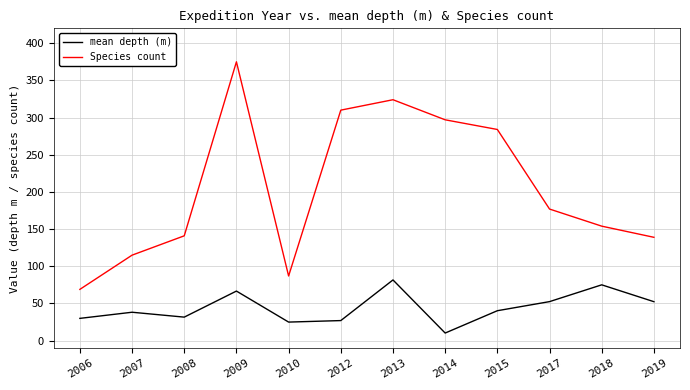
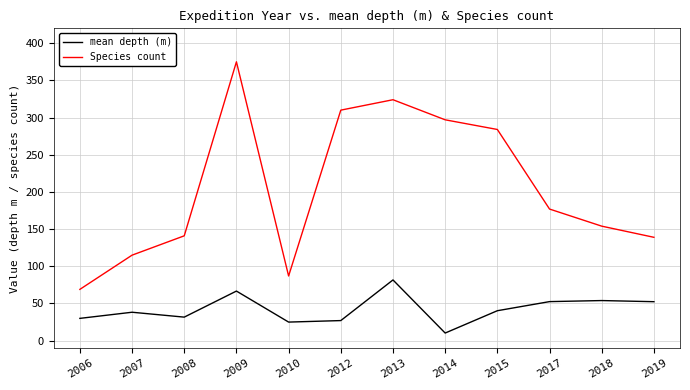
mean depth (m), 2018: 80 -> 50
